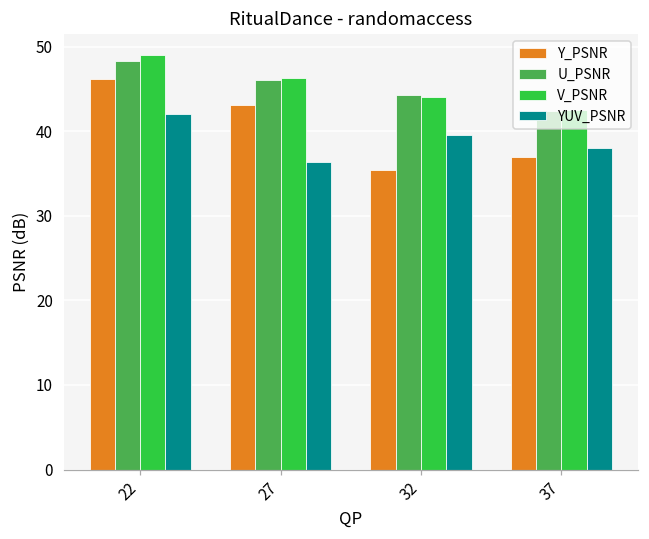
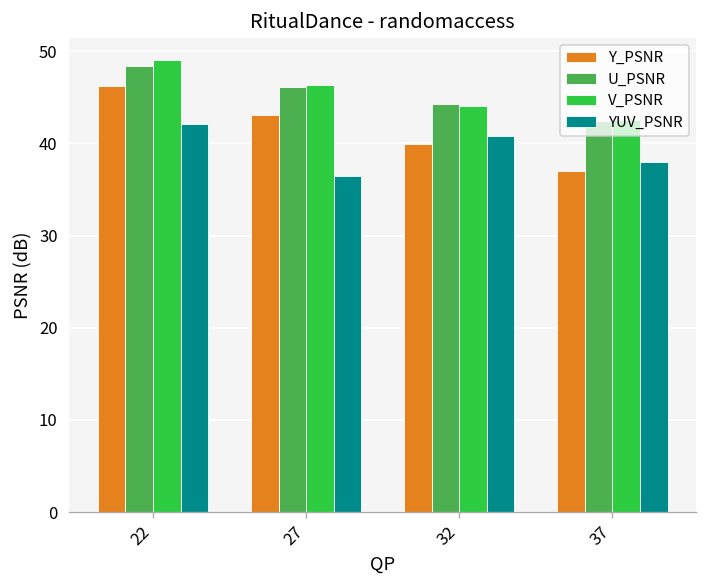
Y_PSNR, 32: 35 -> 40
YUV_PSNR, 32: 40 -> 41
